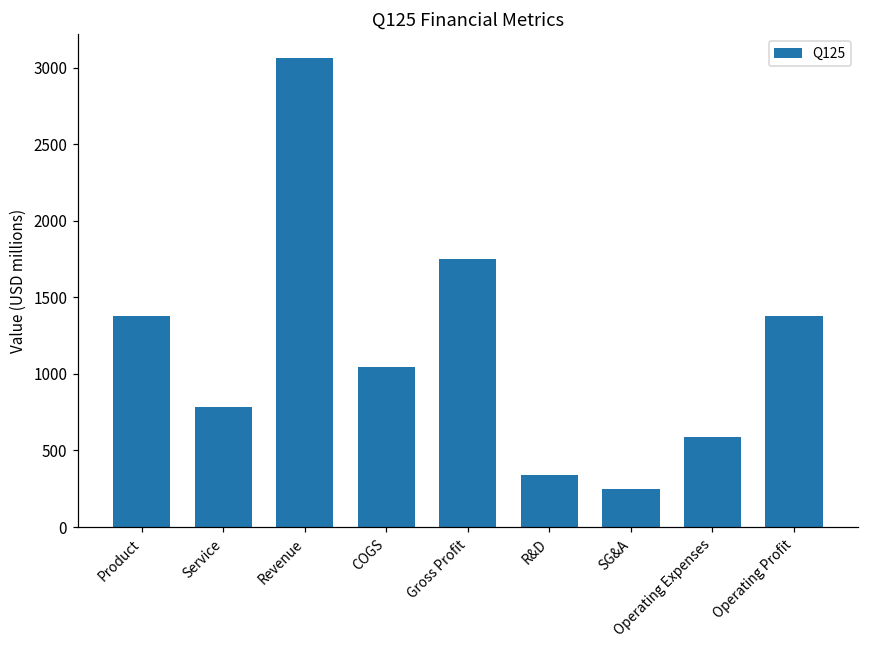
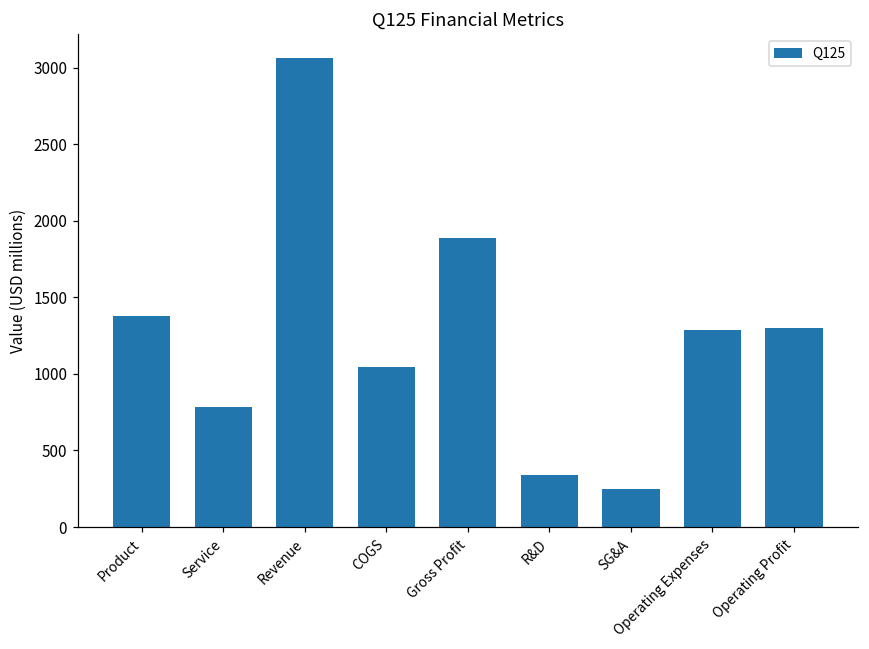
Gross Profit: 1750 -> 1890
Operating Expenses: 590 -> 1280
Operating Profit: 1380 -> 1300
